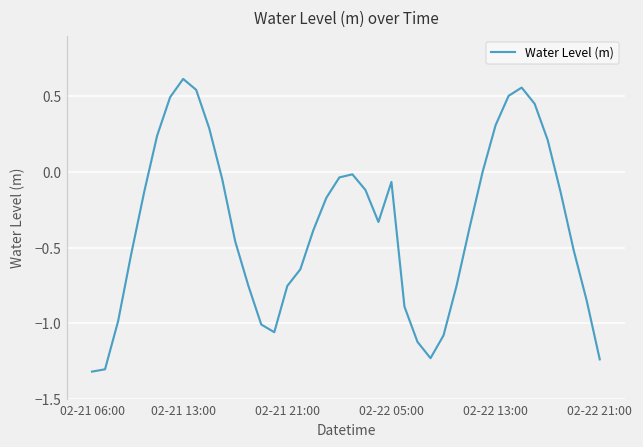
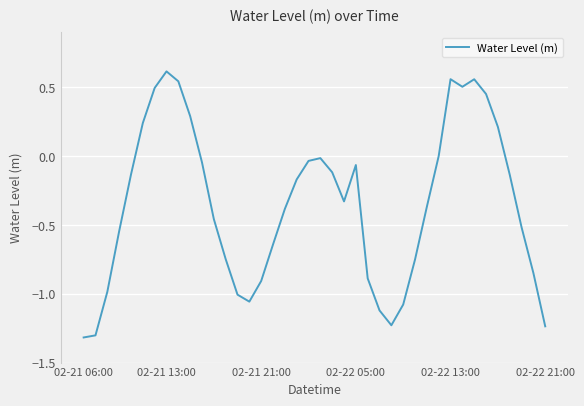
02-21 21:00: -0.75 -> -0.91
02-22 13:00: 0.31 -> 0.56
